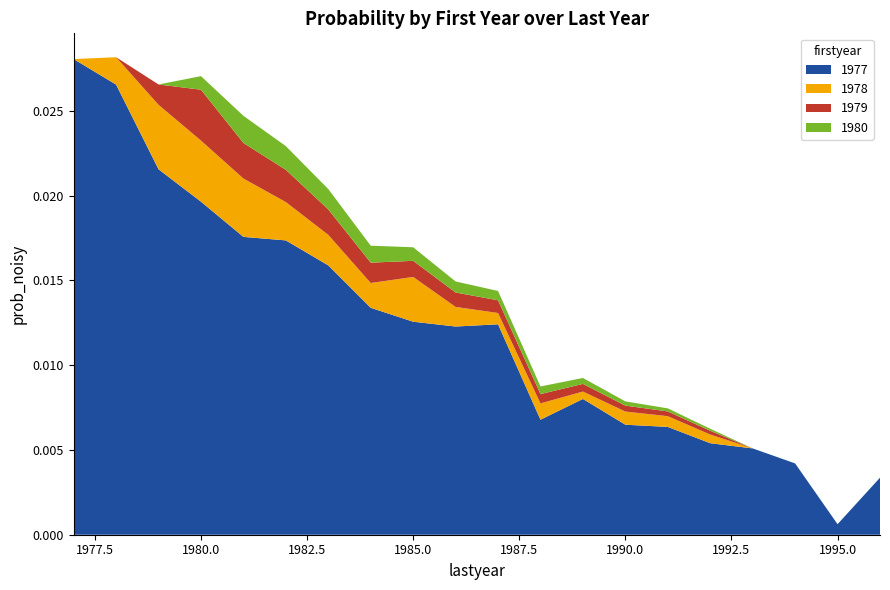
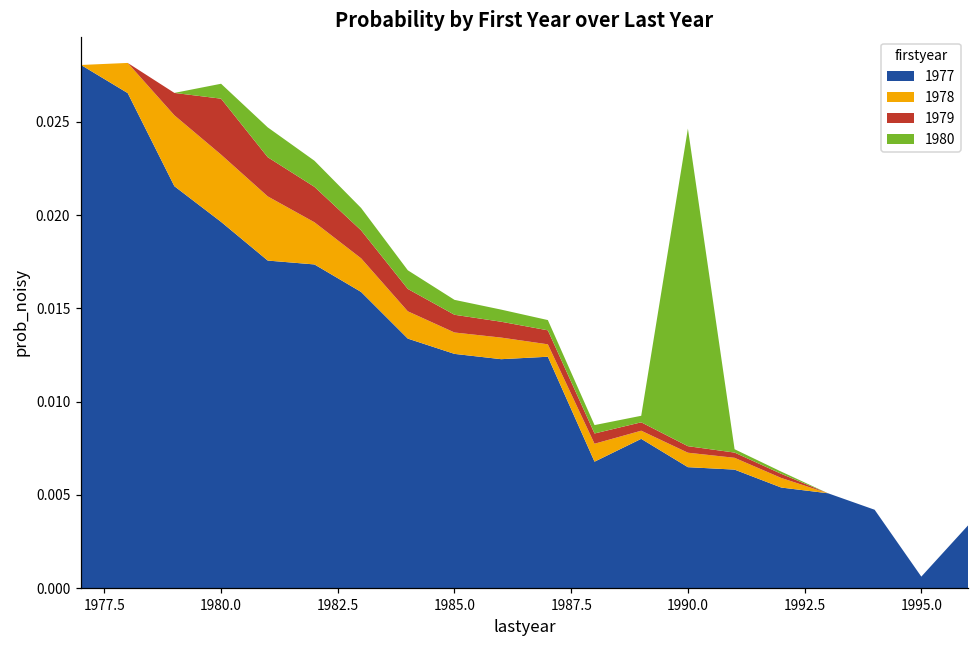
1978, 1985.0: 0.0026 -> 0.0011
1980, 1990.0: 0.0003 -> 0.0170
